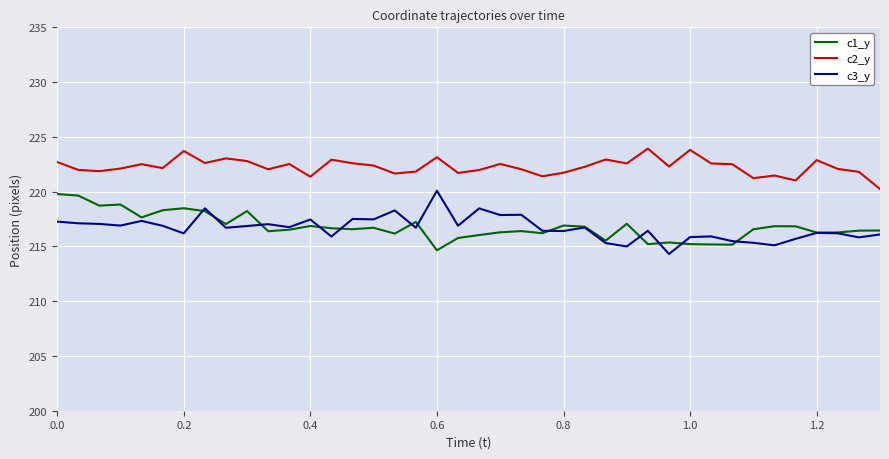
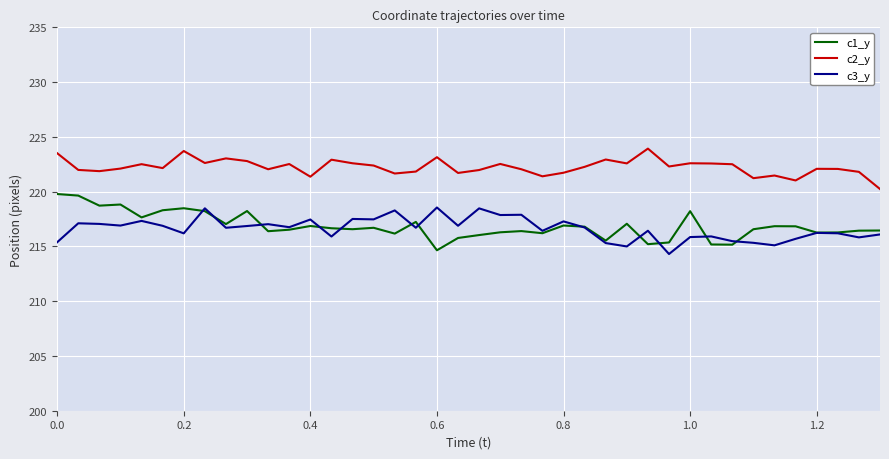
c2_y, 0.0: 222.7 -> 223.5
c3_y, 0.0: 217.3 -> 215.4
c3_y, 0.6: 220.1 -> 218.6
c3_y, 0.8: 216.4 -> 217.3
c1_y, 1.0: 215.2 -> 218.2
c2_y, 1.0: 223.8 -> 222.6
c2_y, 1.2: 222.9 -> 222.1
